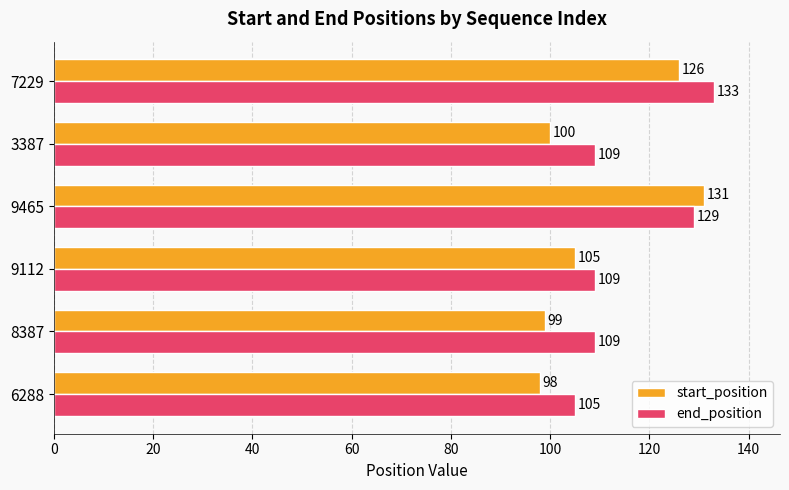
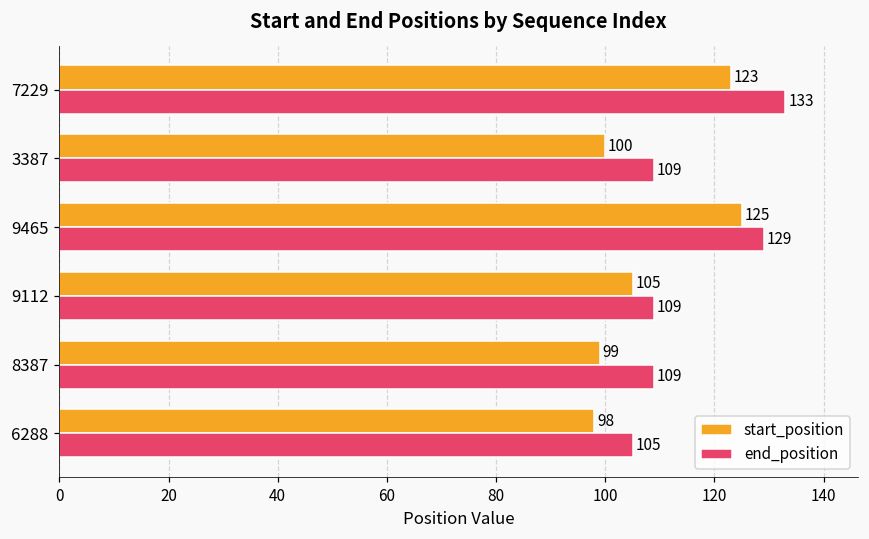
start_position, 7229: 126 -> 123
start_position, 9465: 131 -> 125
